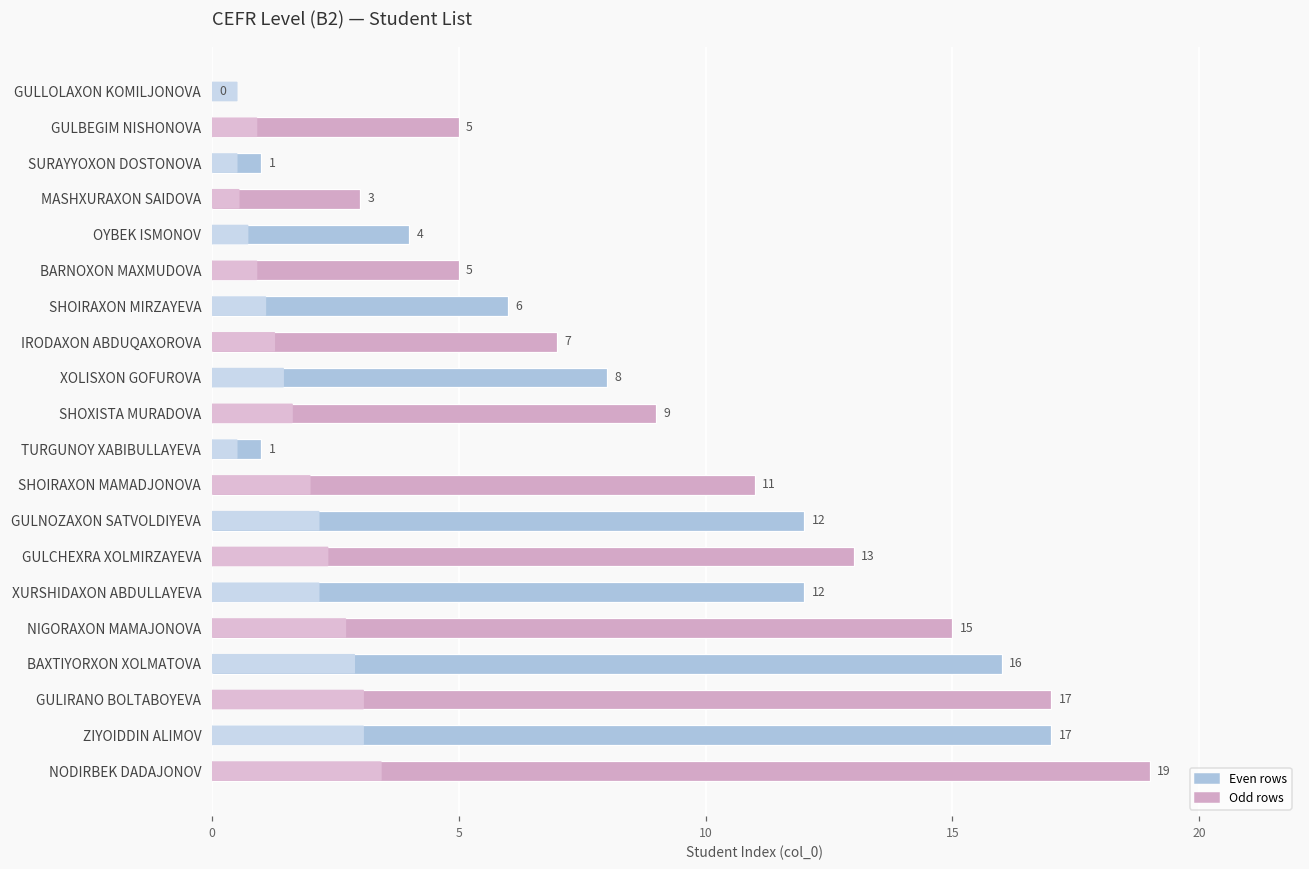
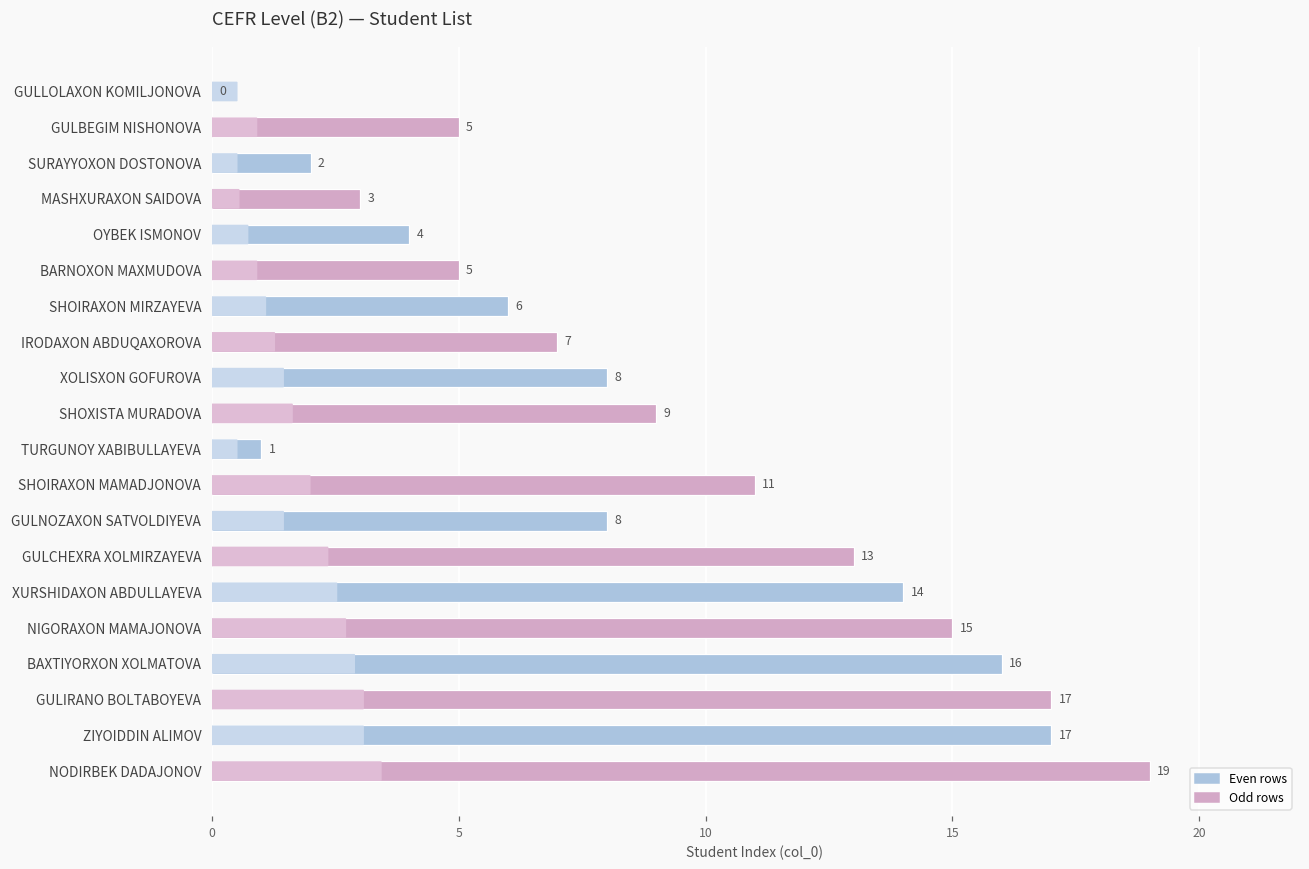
SURAYYOXON DOSTONOVA: 1 -> 2
GULNOZAXON SATVOLDIYEVA: 12 -> 8
XURSHIDAXON ABDULLAYEVA: 12 -> 14
